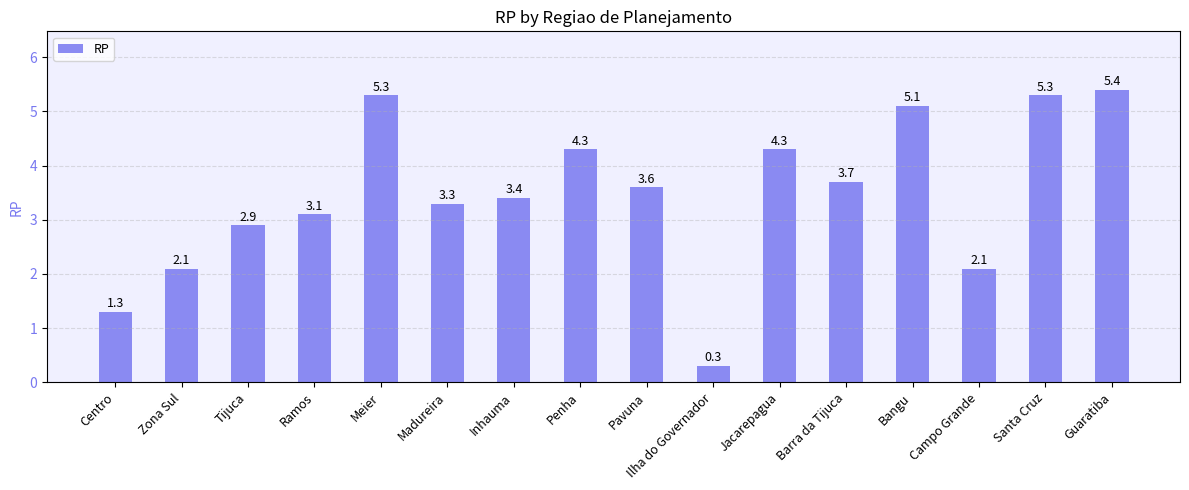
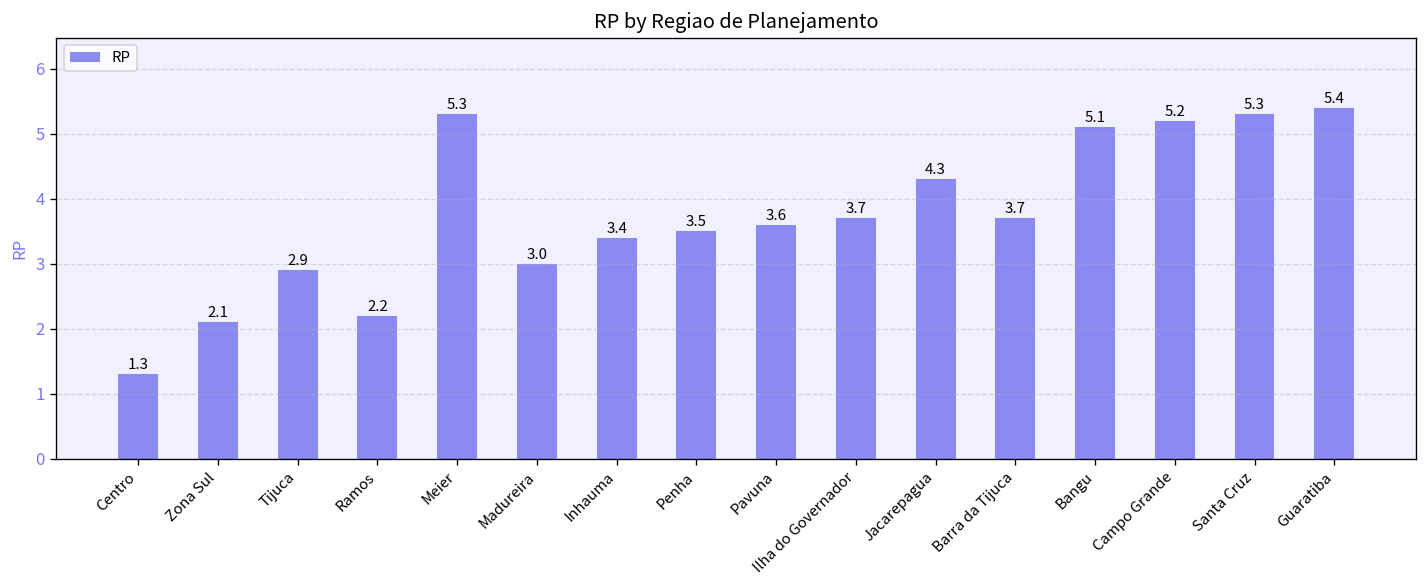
Ramos: 3.1 -> 2.2
Madureira: 3.3 -> 3.0
Penha: 4.3 -> 3.5
Ilha do Governador: 0.3 -> 3.7
Campo Grande: 2.1 -> 5.2
